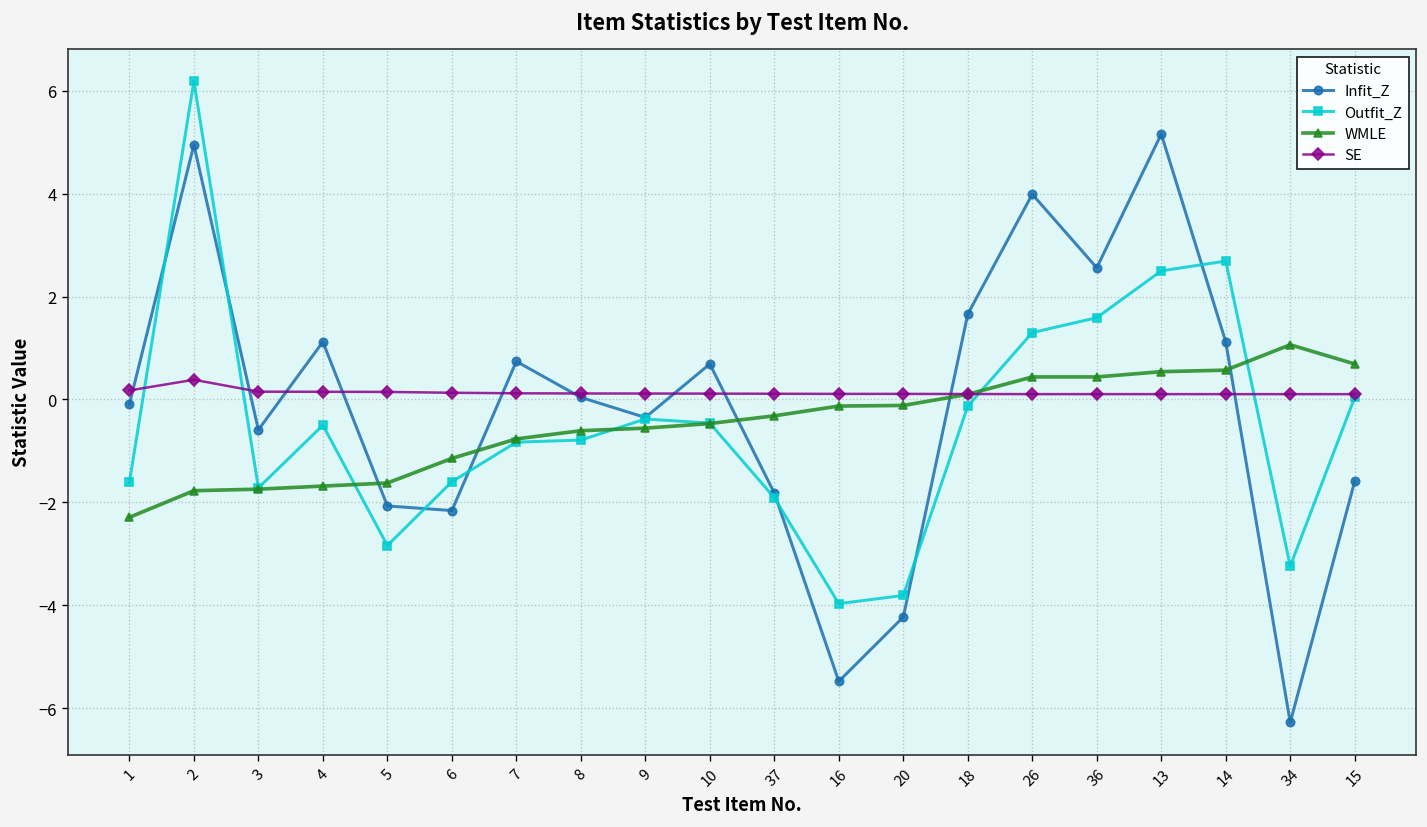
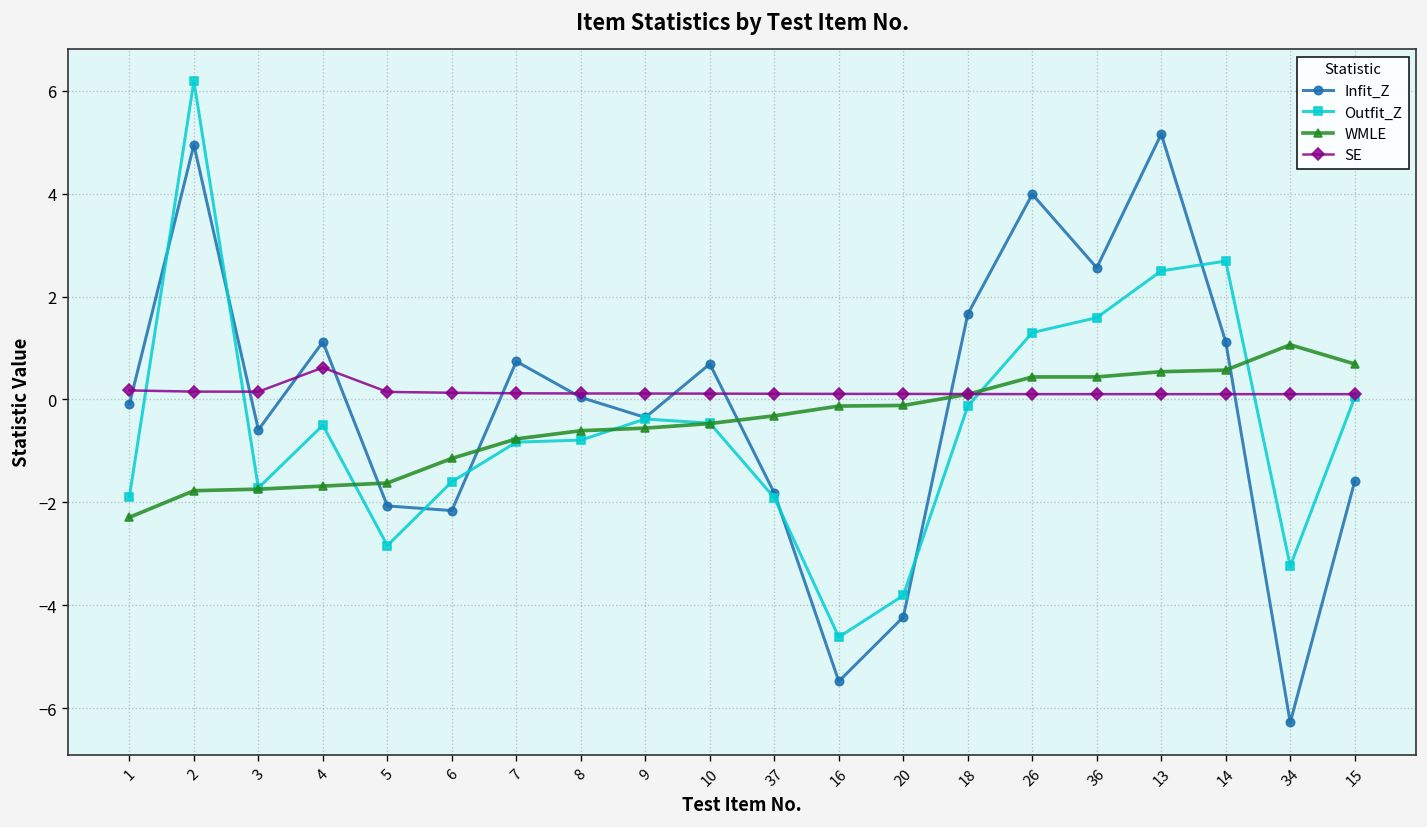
Outfit_Z, 1: -1.6 -> -1.9
SE, 2: 0.4 -> 0.2
SE, 4: 0.1 -> 0.6
Outfit_Z, 16: -4.0 -> -4.6
